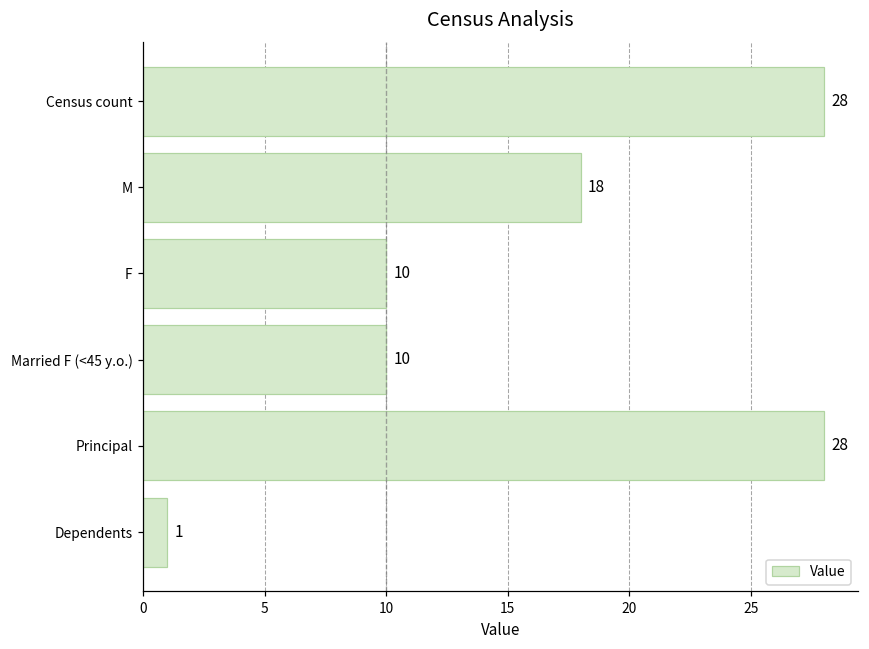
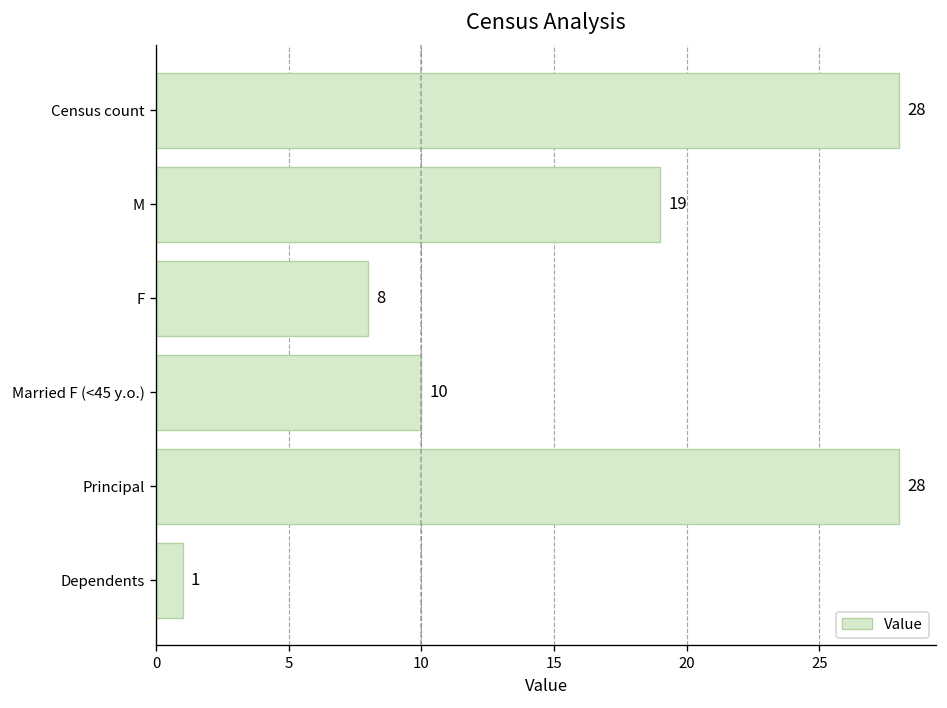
M: 18 -> 19
F: 10 -> 8
